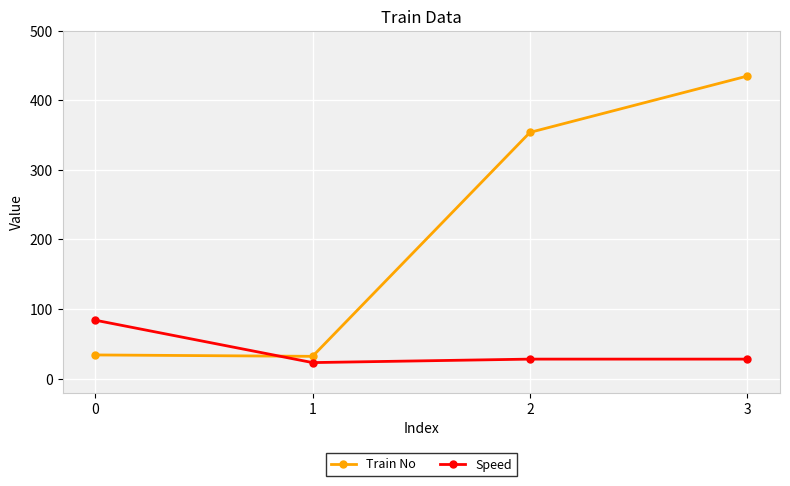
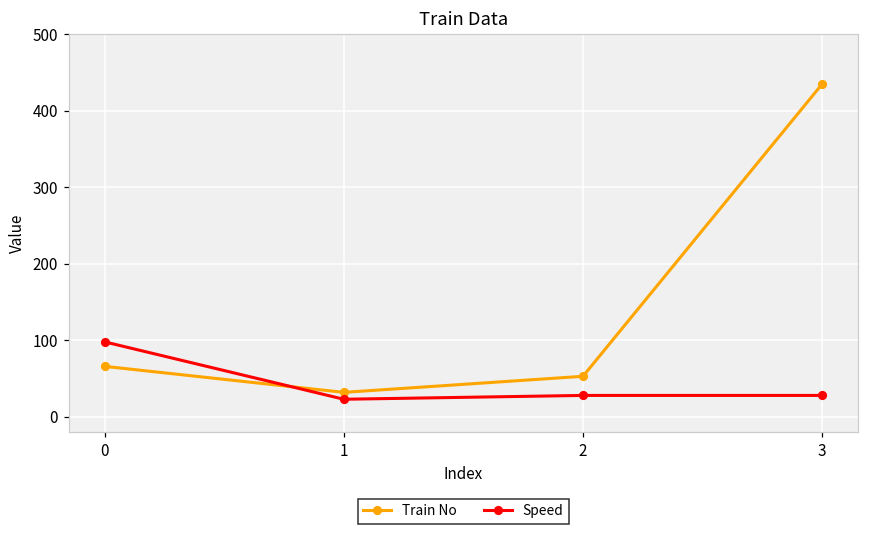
Train No, 0: 30 -> 70
Speed, 0: 80 -> 100
Train No, 2: 350 -> 50
